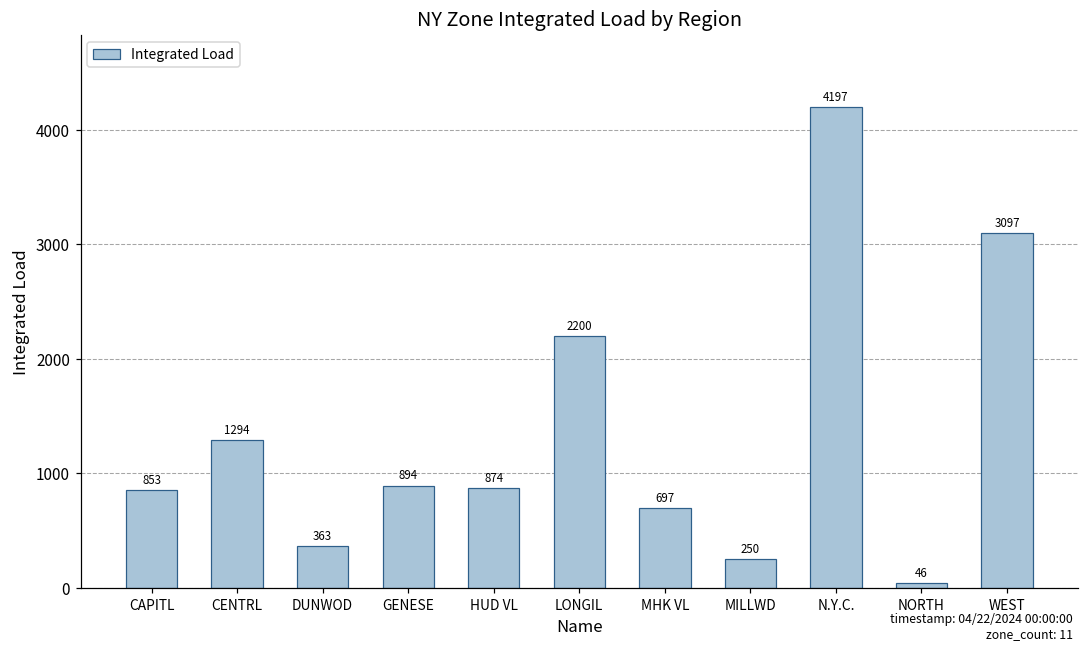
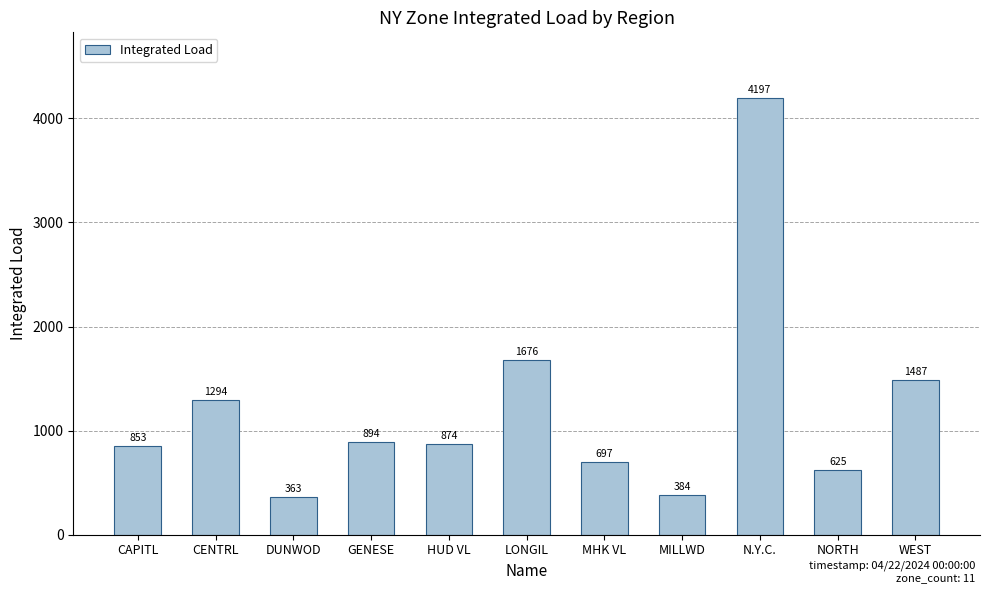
LONGIL: 2200 -> 1676
MILLWD: 250 -> 384
NORTH: 46 -> 625
WEST: 3097 -> 1487
